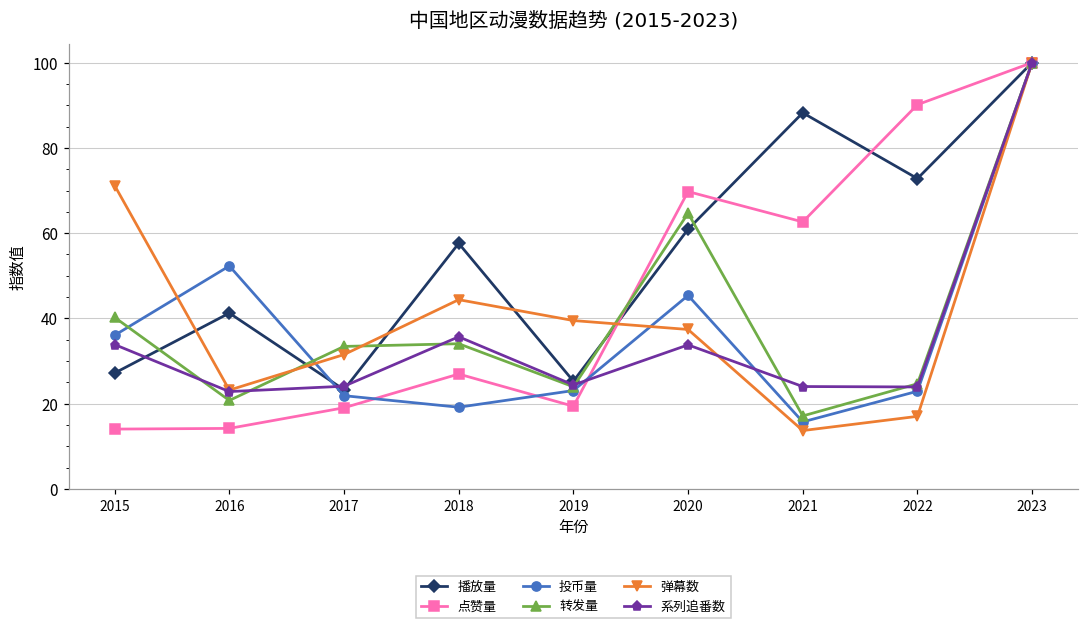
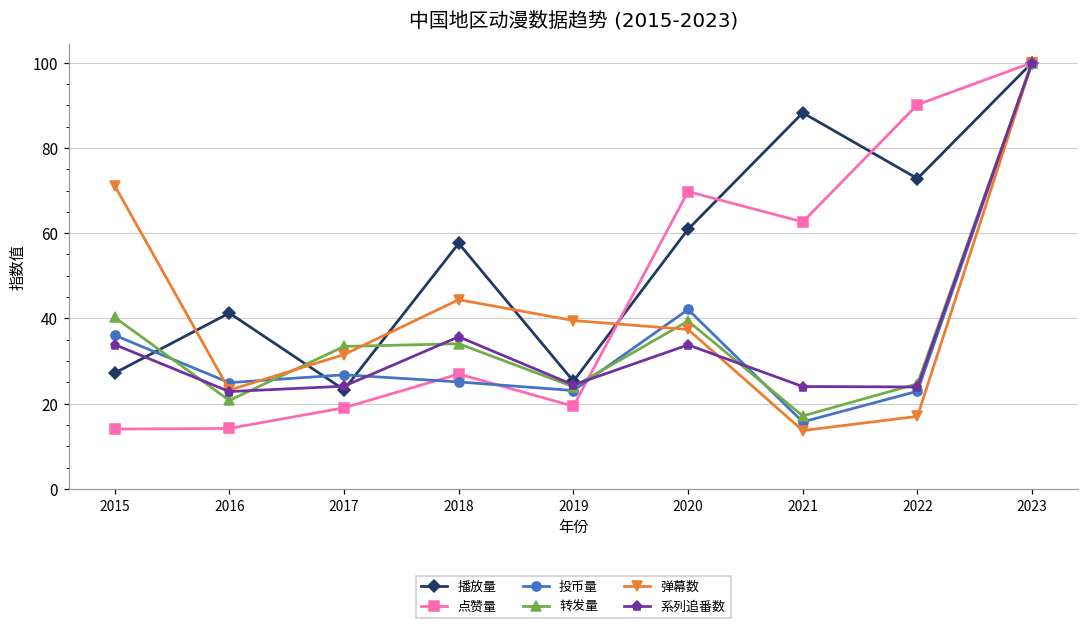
投币量, 2016: 52 -> 25
投币量, 2017: 22 -> 27
投币量, 2018: 19 -> 25
投币量, 2020: 45 -> 42
转发量, 2020: 65 -> 39
